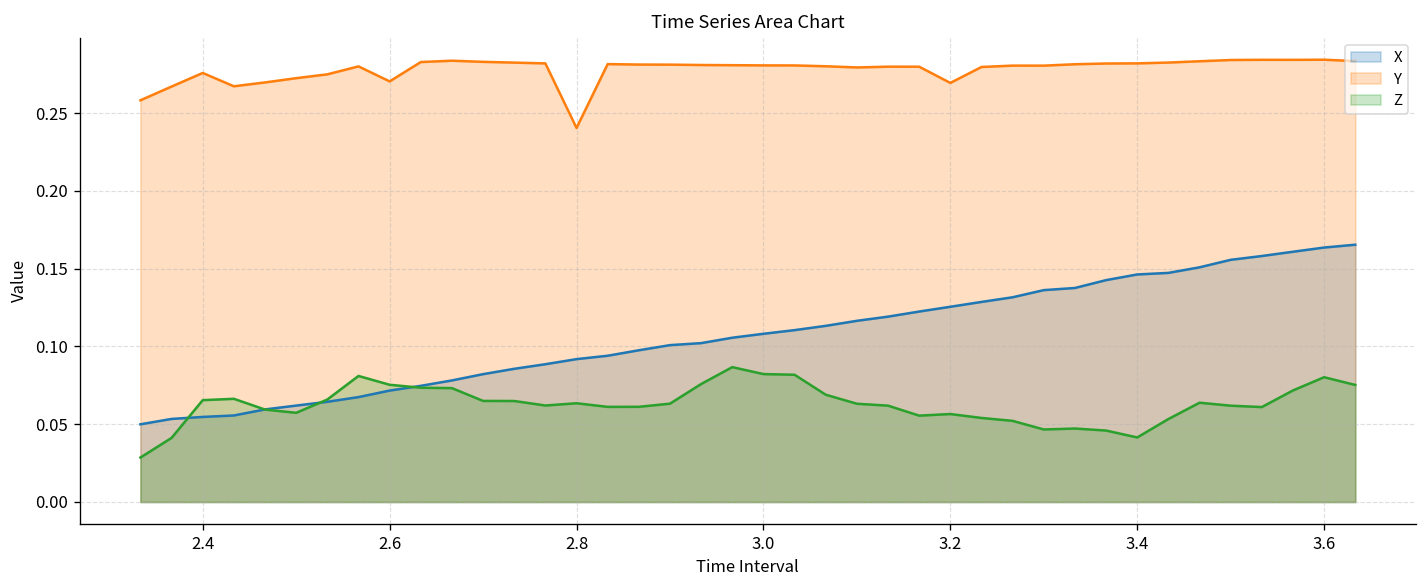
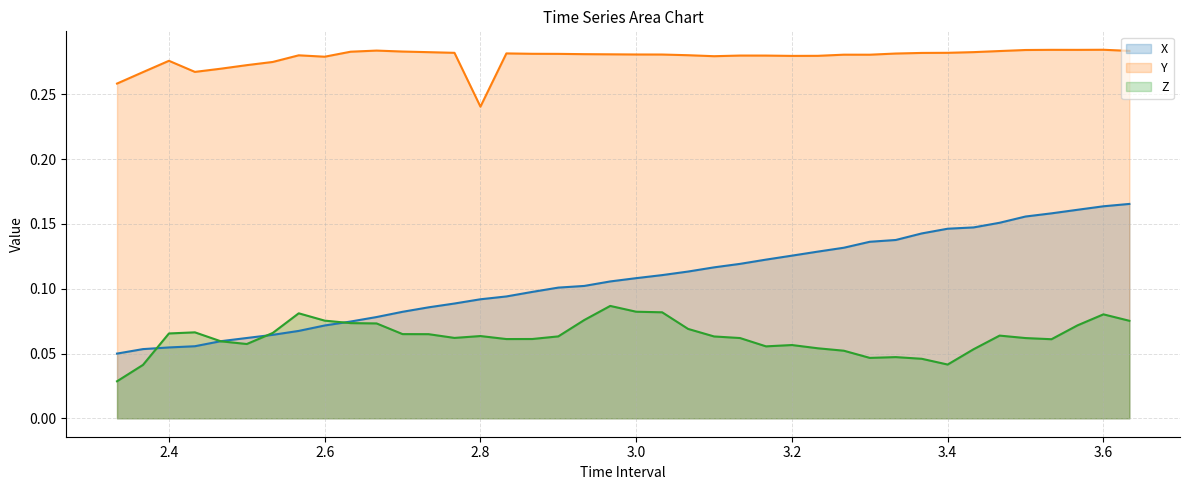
Y, 2.6: 0.270 -> 0.279
Y, 3.2: 0.269 -> 0.280
